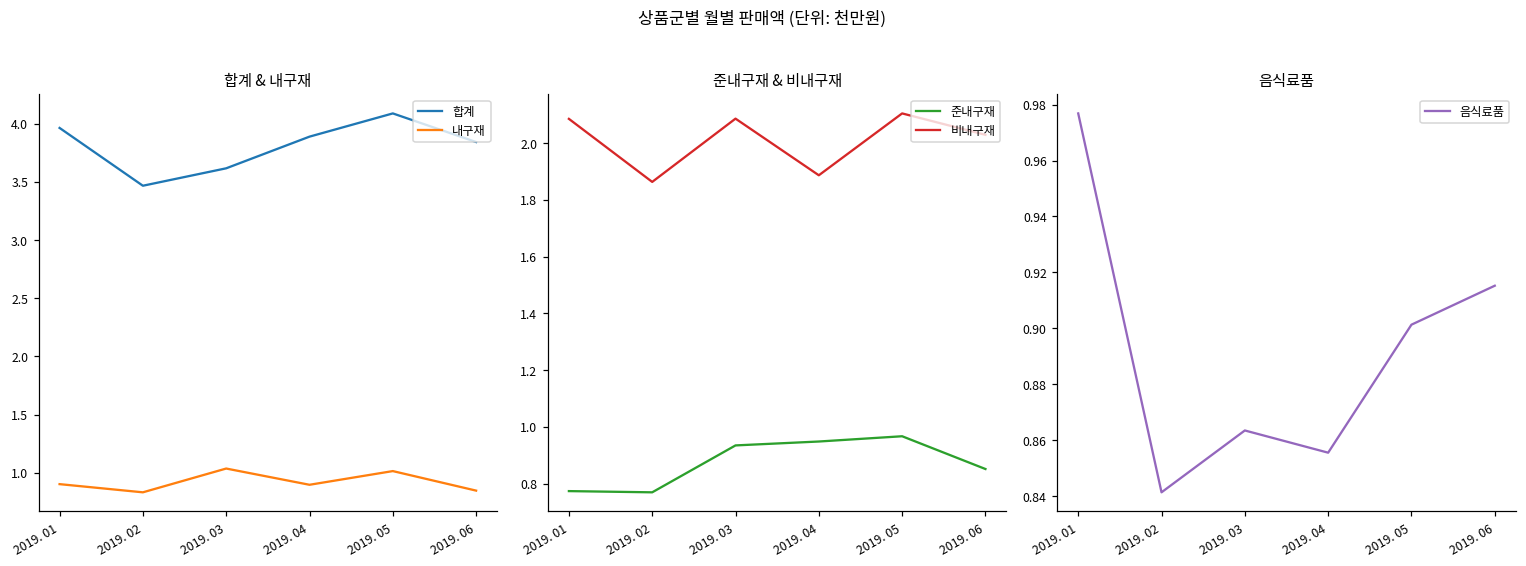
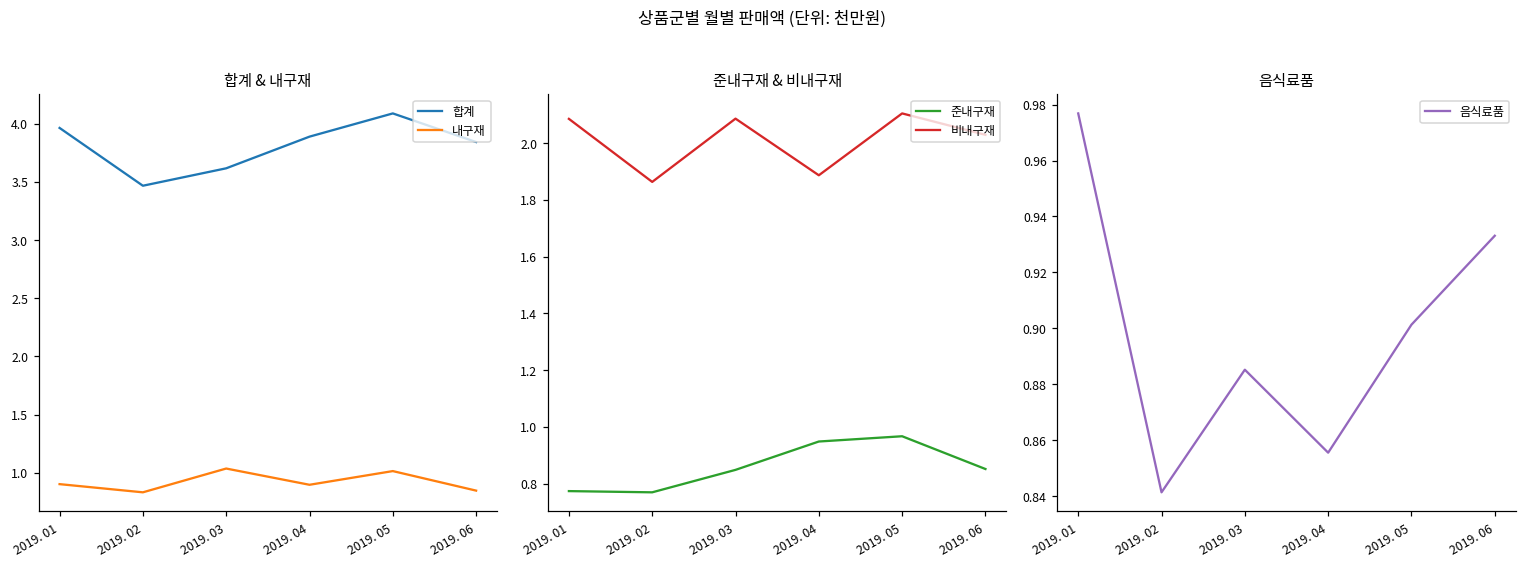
준내구재 & 비내구재, 준내구재, 2019. 03: 0.94 -> 0.85
음식료품, 2019. 03: 0.863 -> 0.885
음식료품, 2019. 06: 0.915 -> 0.933
